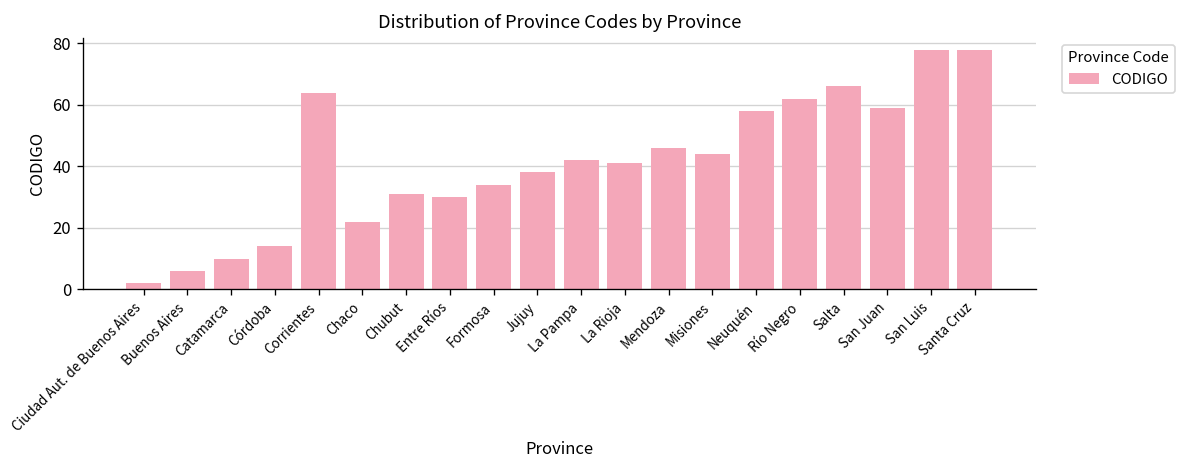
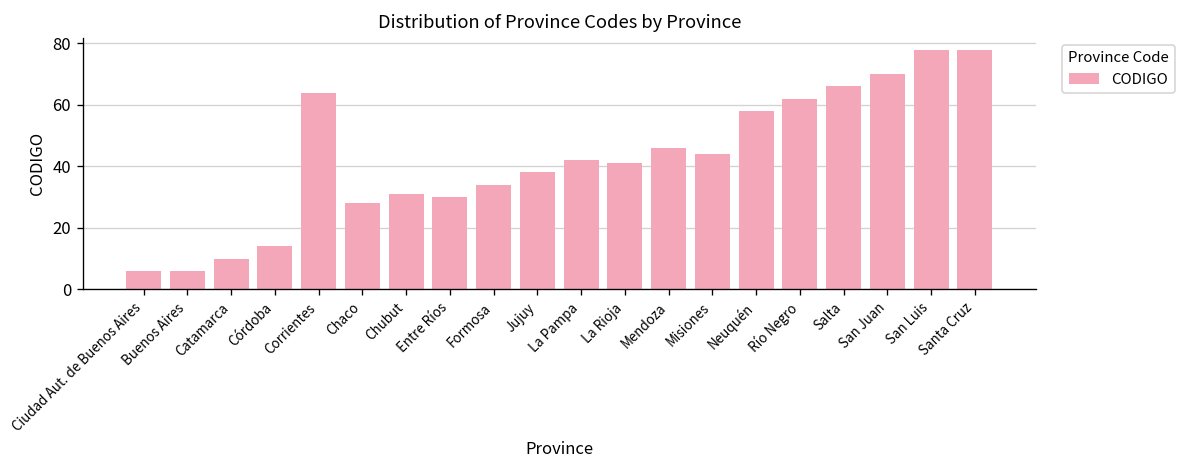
Ciudad Aut. de Buenos Aires: 2 -> 6
Chaco: 22 -> 28
San Juan: 59 -> 70
